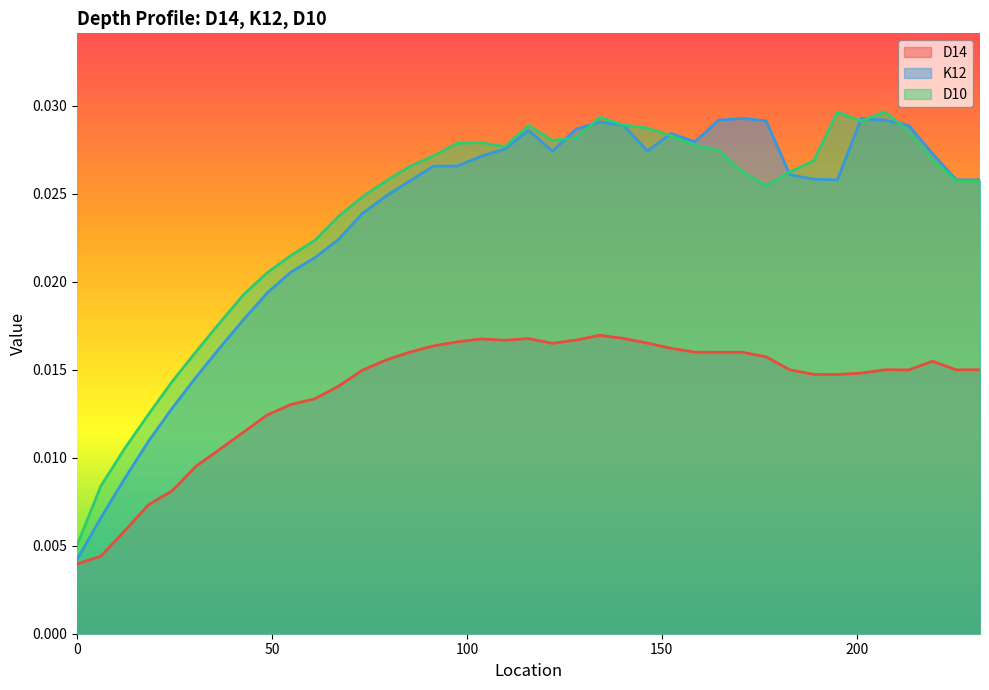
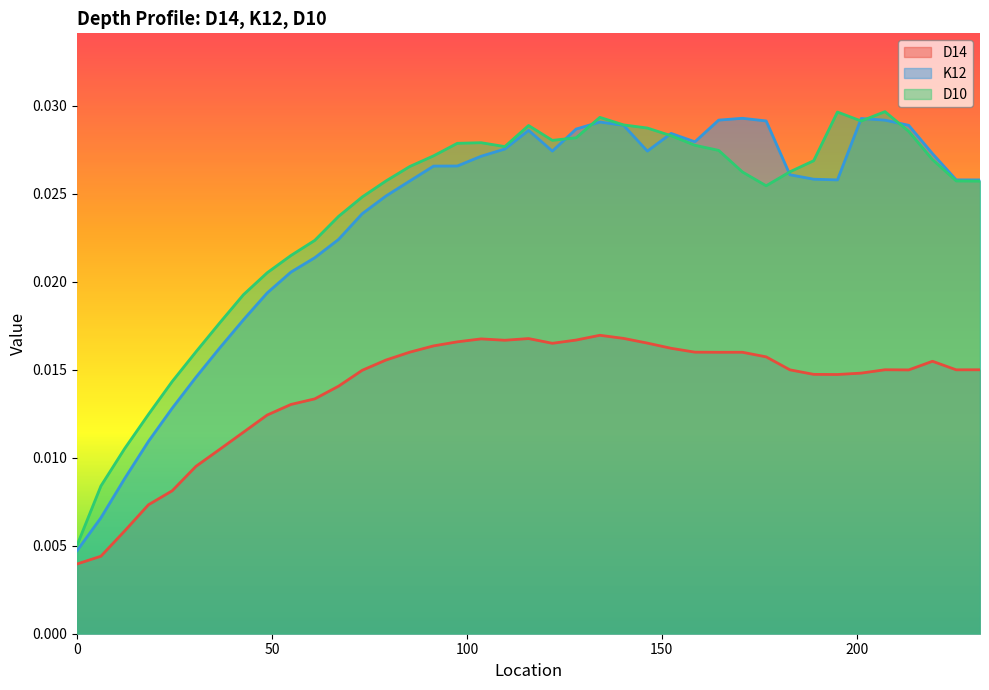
K12, 0: 0.0042 -> 0.0047
